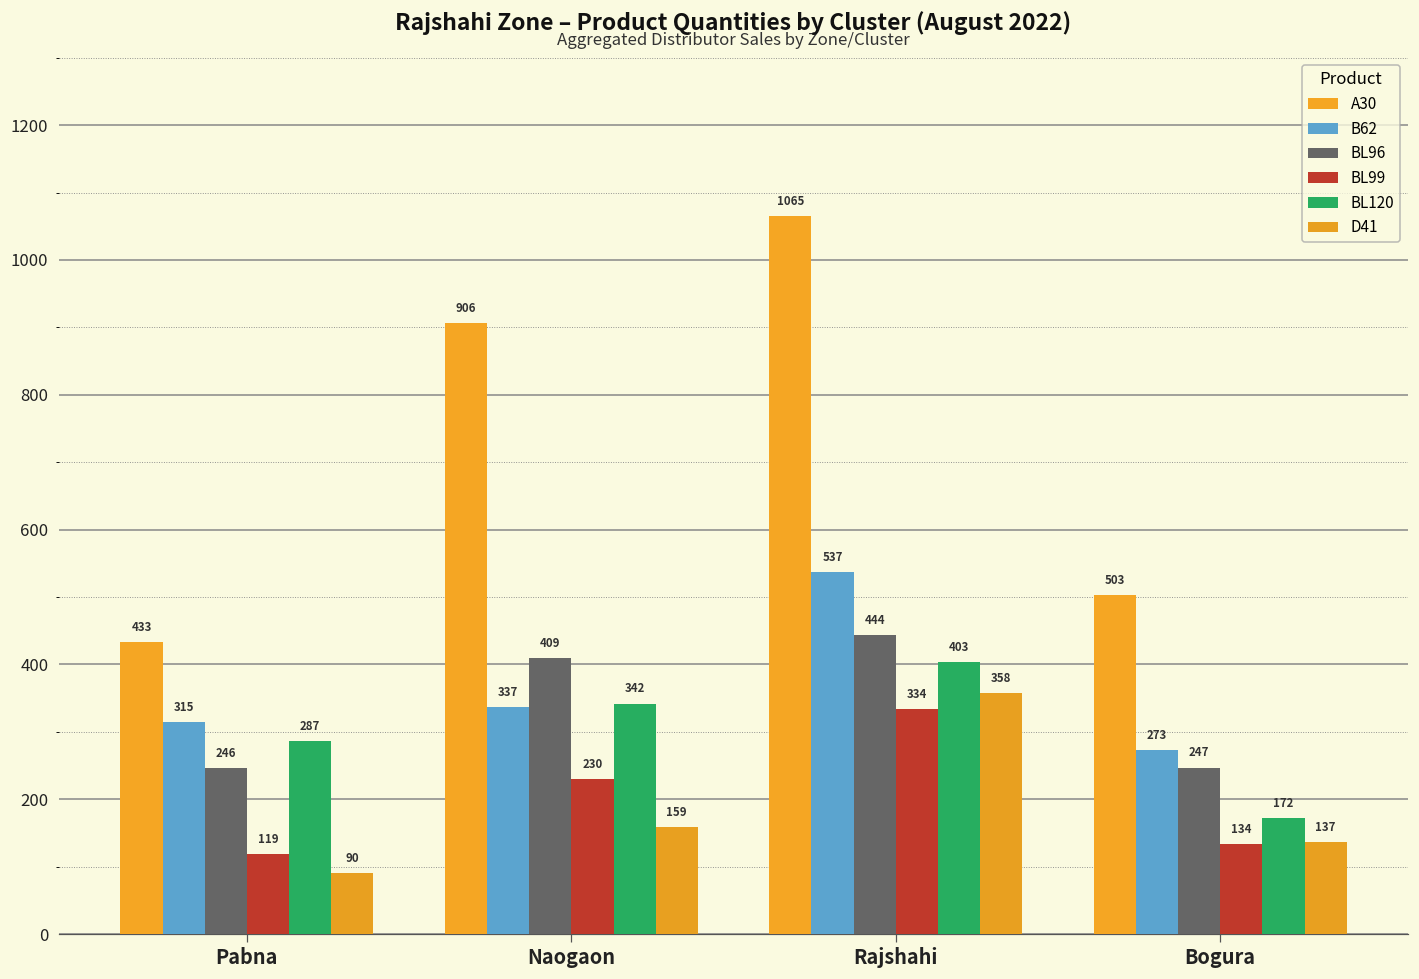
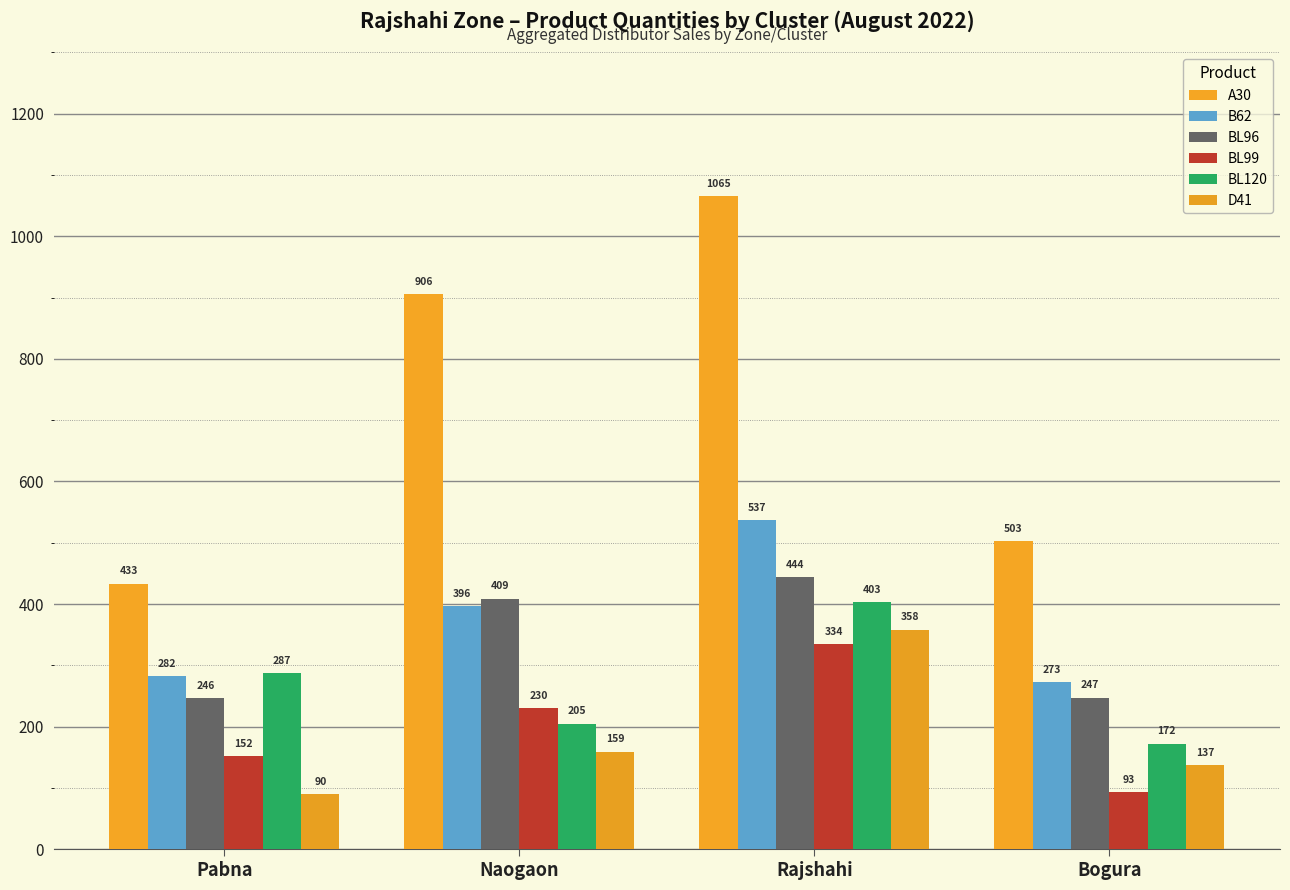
B62, Pabna: 315 -> 282
BL99, Pabna: 119 -> 152
B62, Naogaon: 337 -> 396
BL120, Naogaon: 342 -> 205
BL99, Bogura: 134 -> 93
